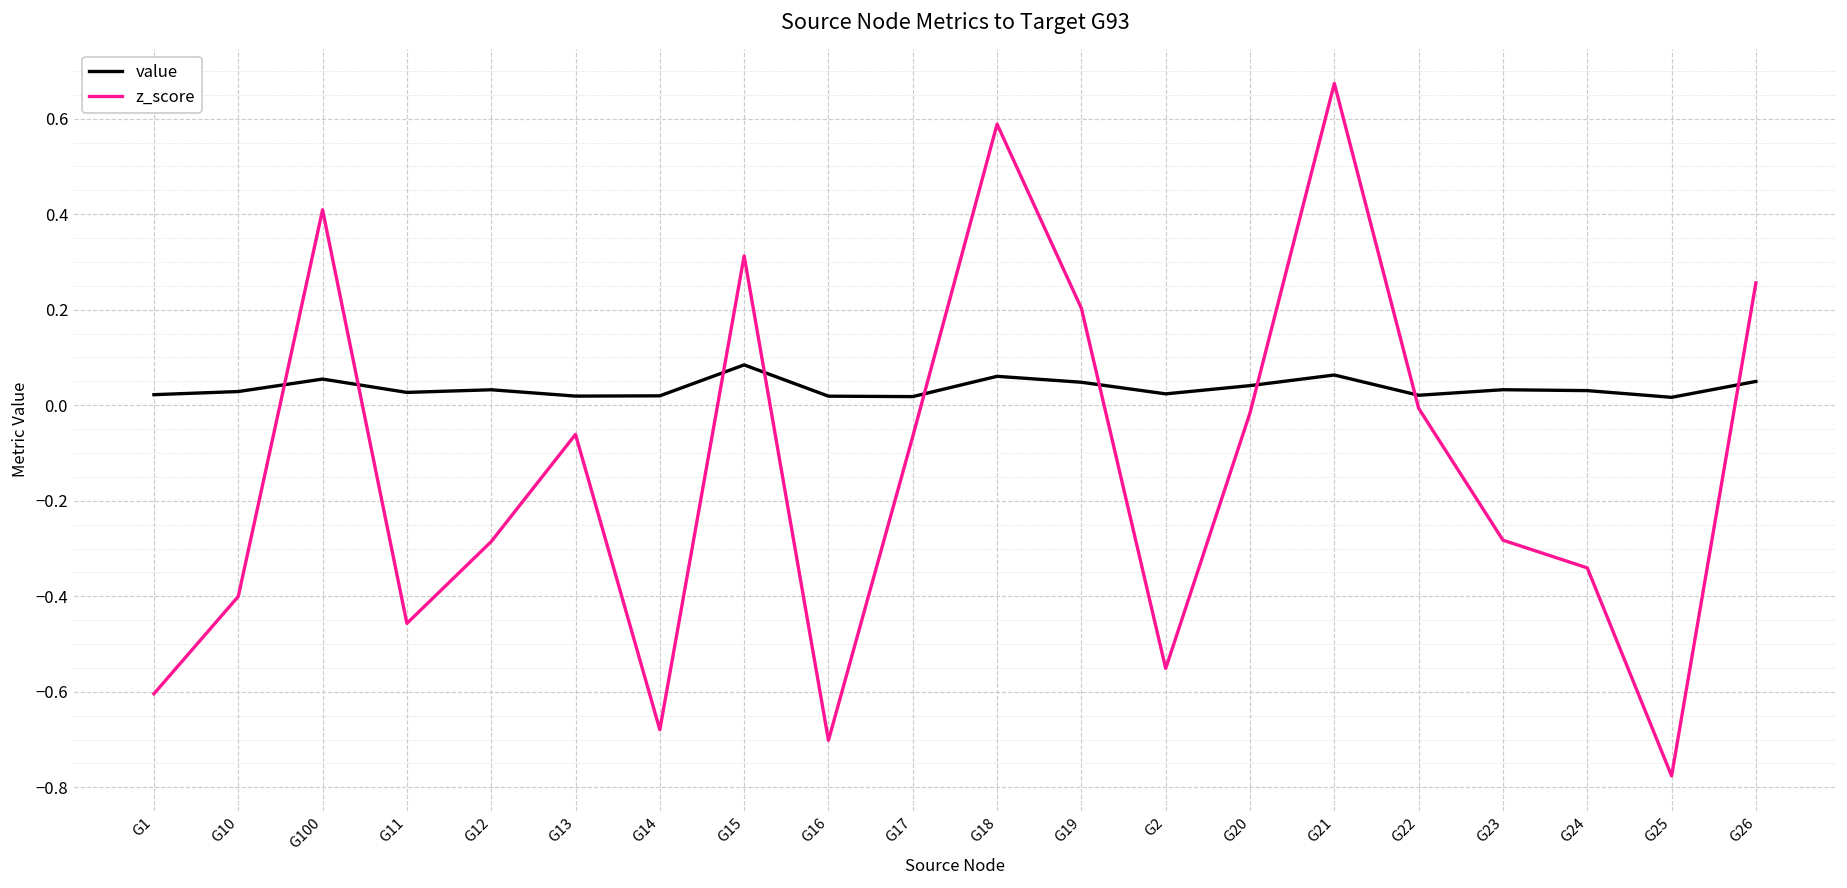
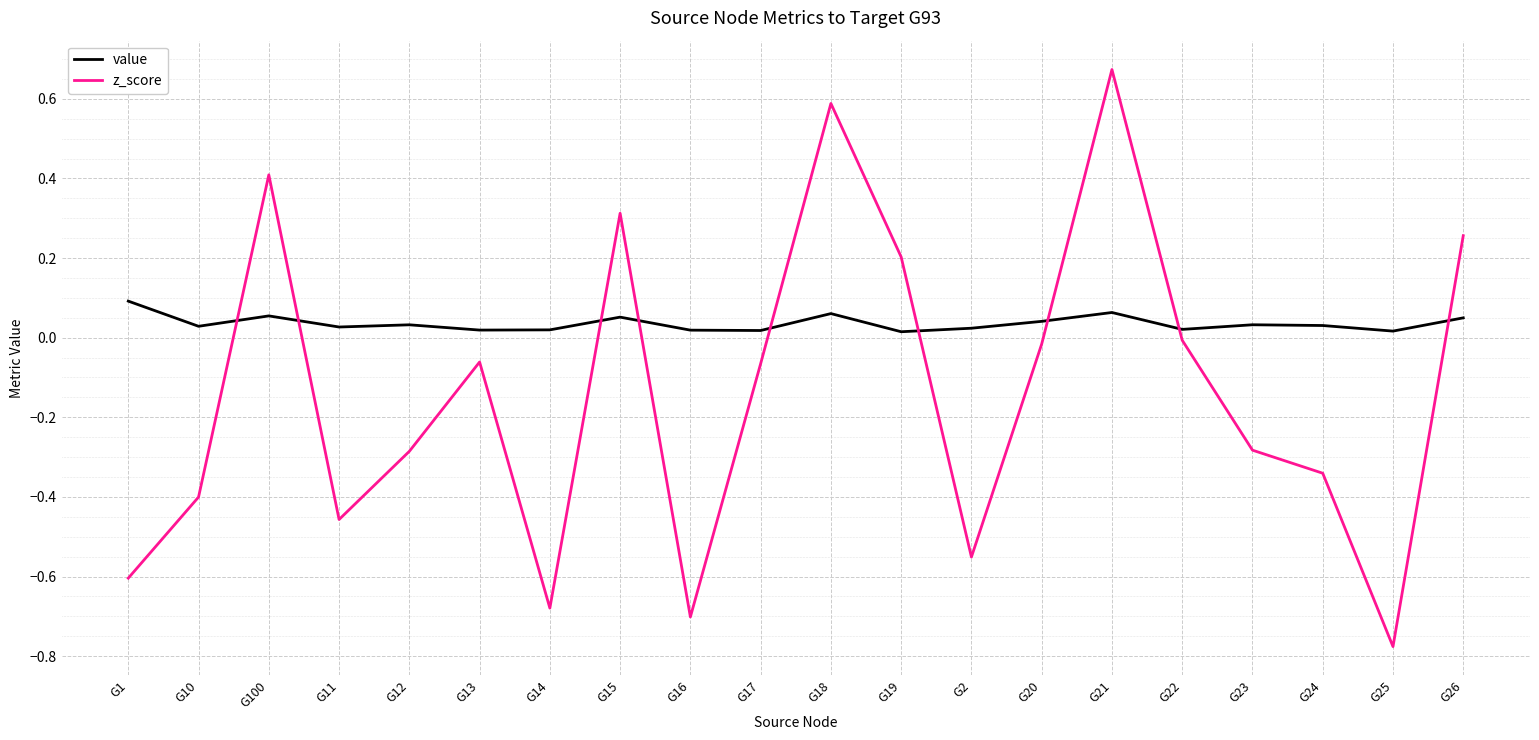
value, G1: 0.02 -> 0.09
value, G15: 0.08 -> 0.05
value, G19: 0.05 -> 0.01
